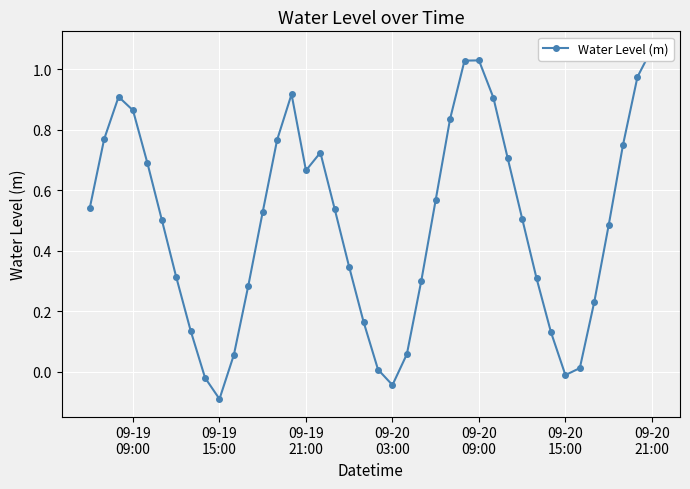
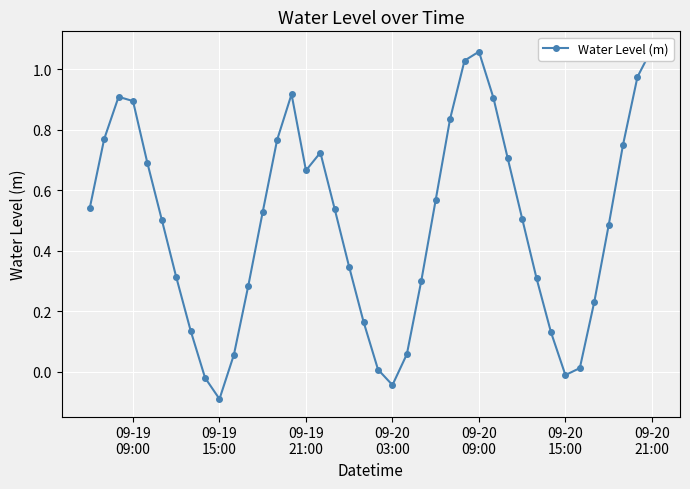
09-19 09:00: 0.86 -> 0.90
09-20 09:00: 1.03 -> 1.06
